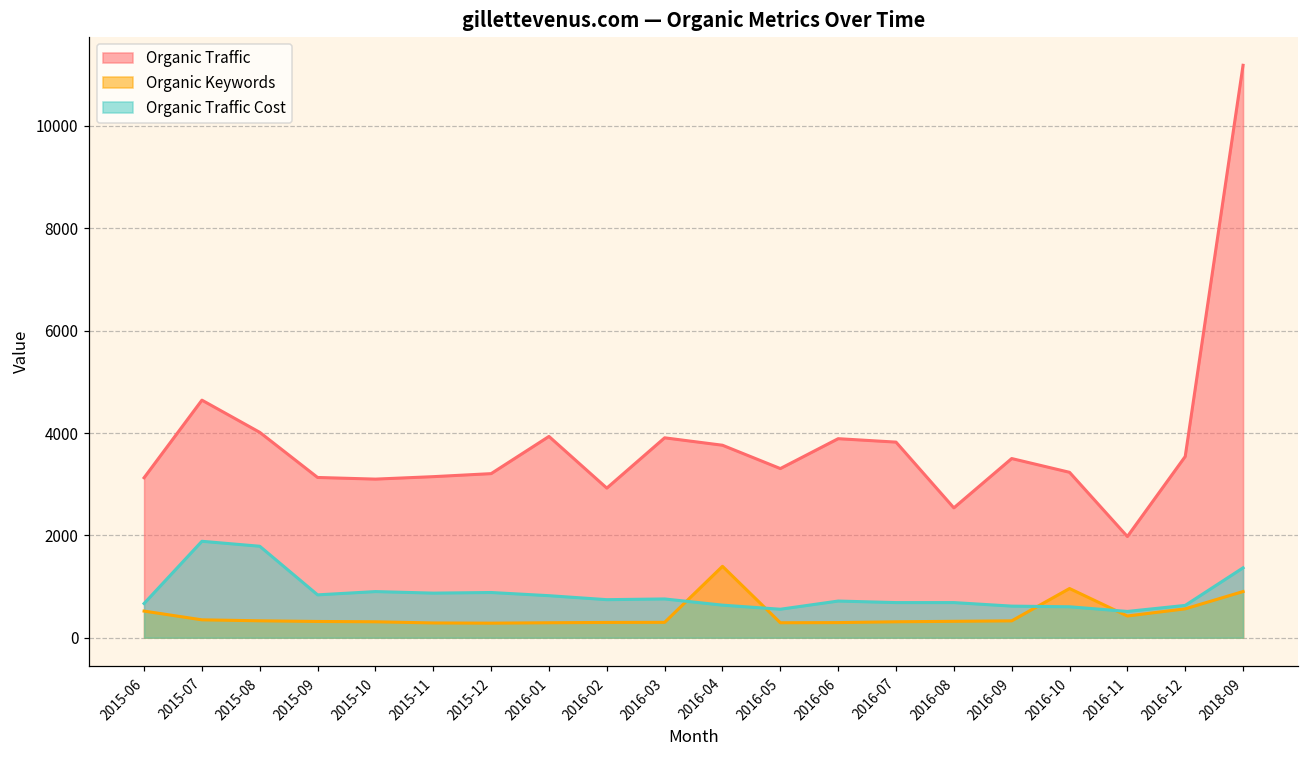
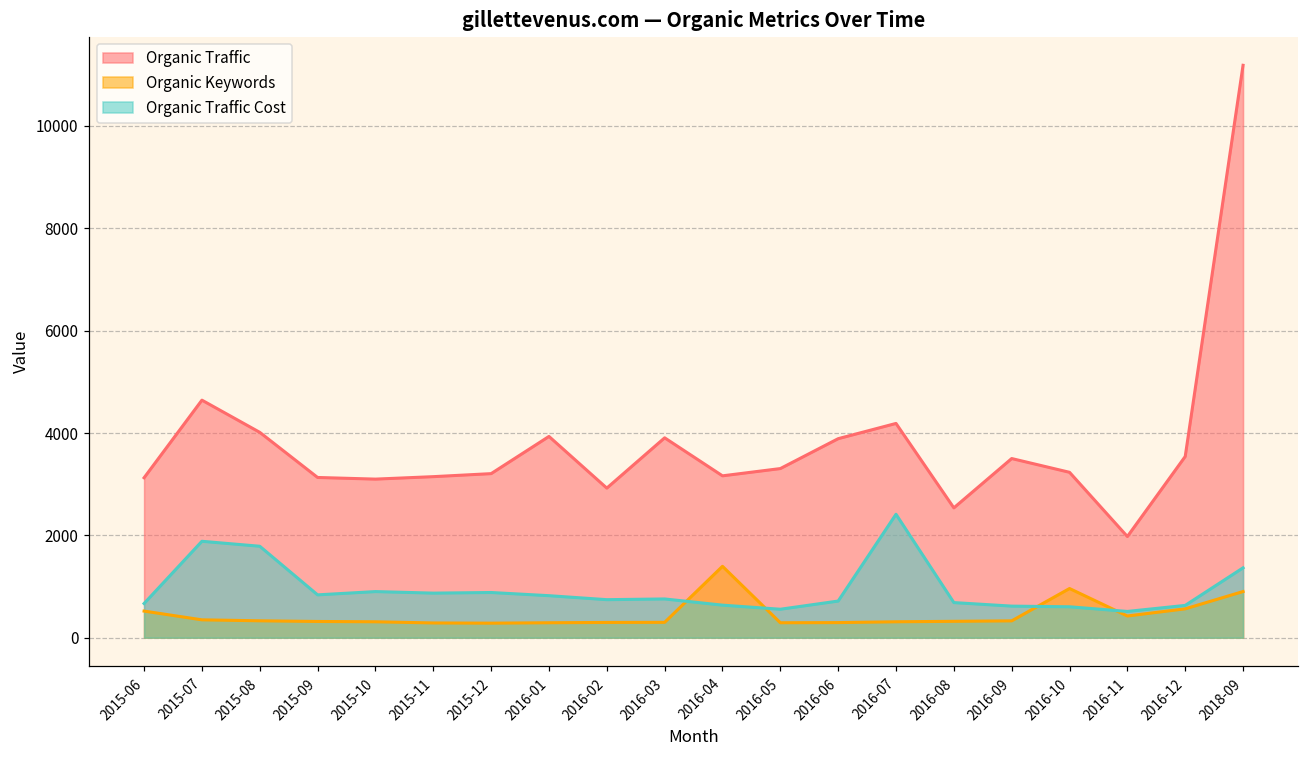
Organic Traffic, 2016-04: 3800 -> 3200
Organic Traffic, 2016-07: 3800 -> 4200
Organic Traffic Cost, 2016-07: 700 -> 2400
